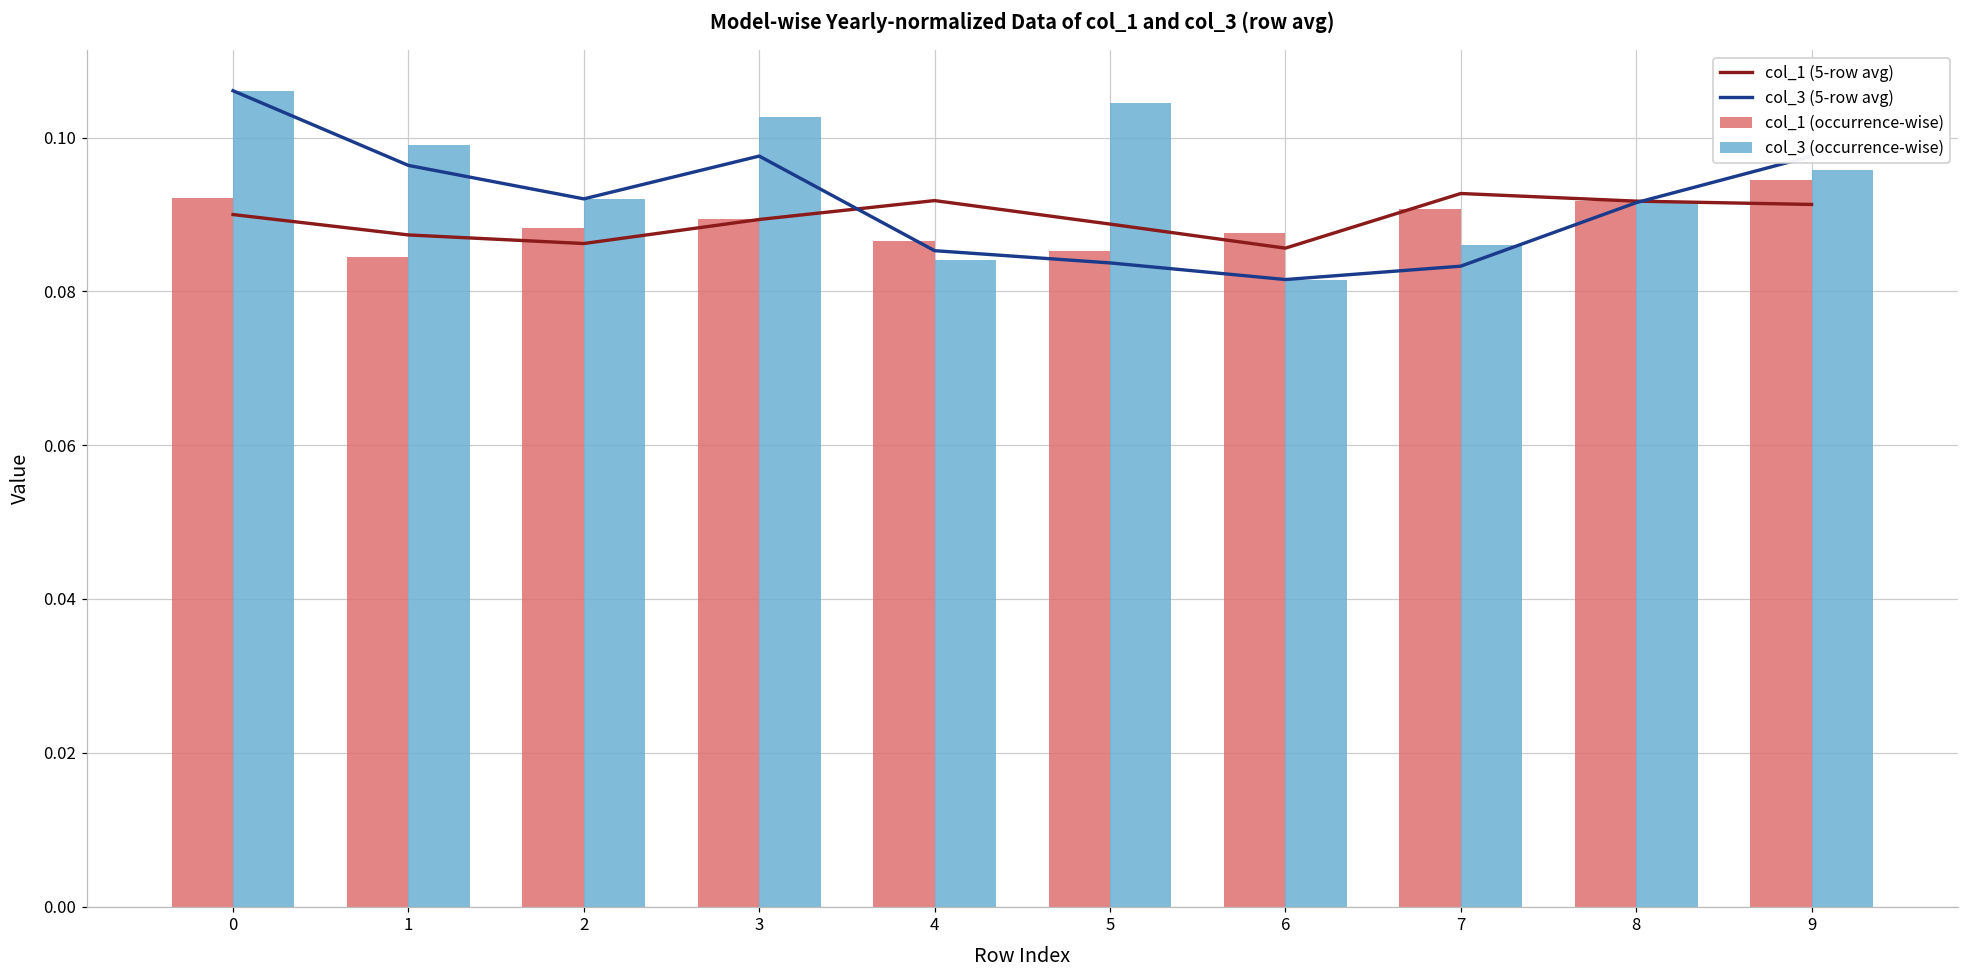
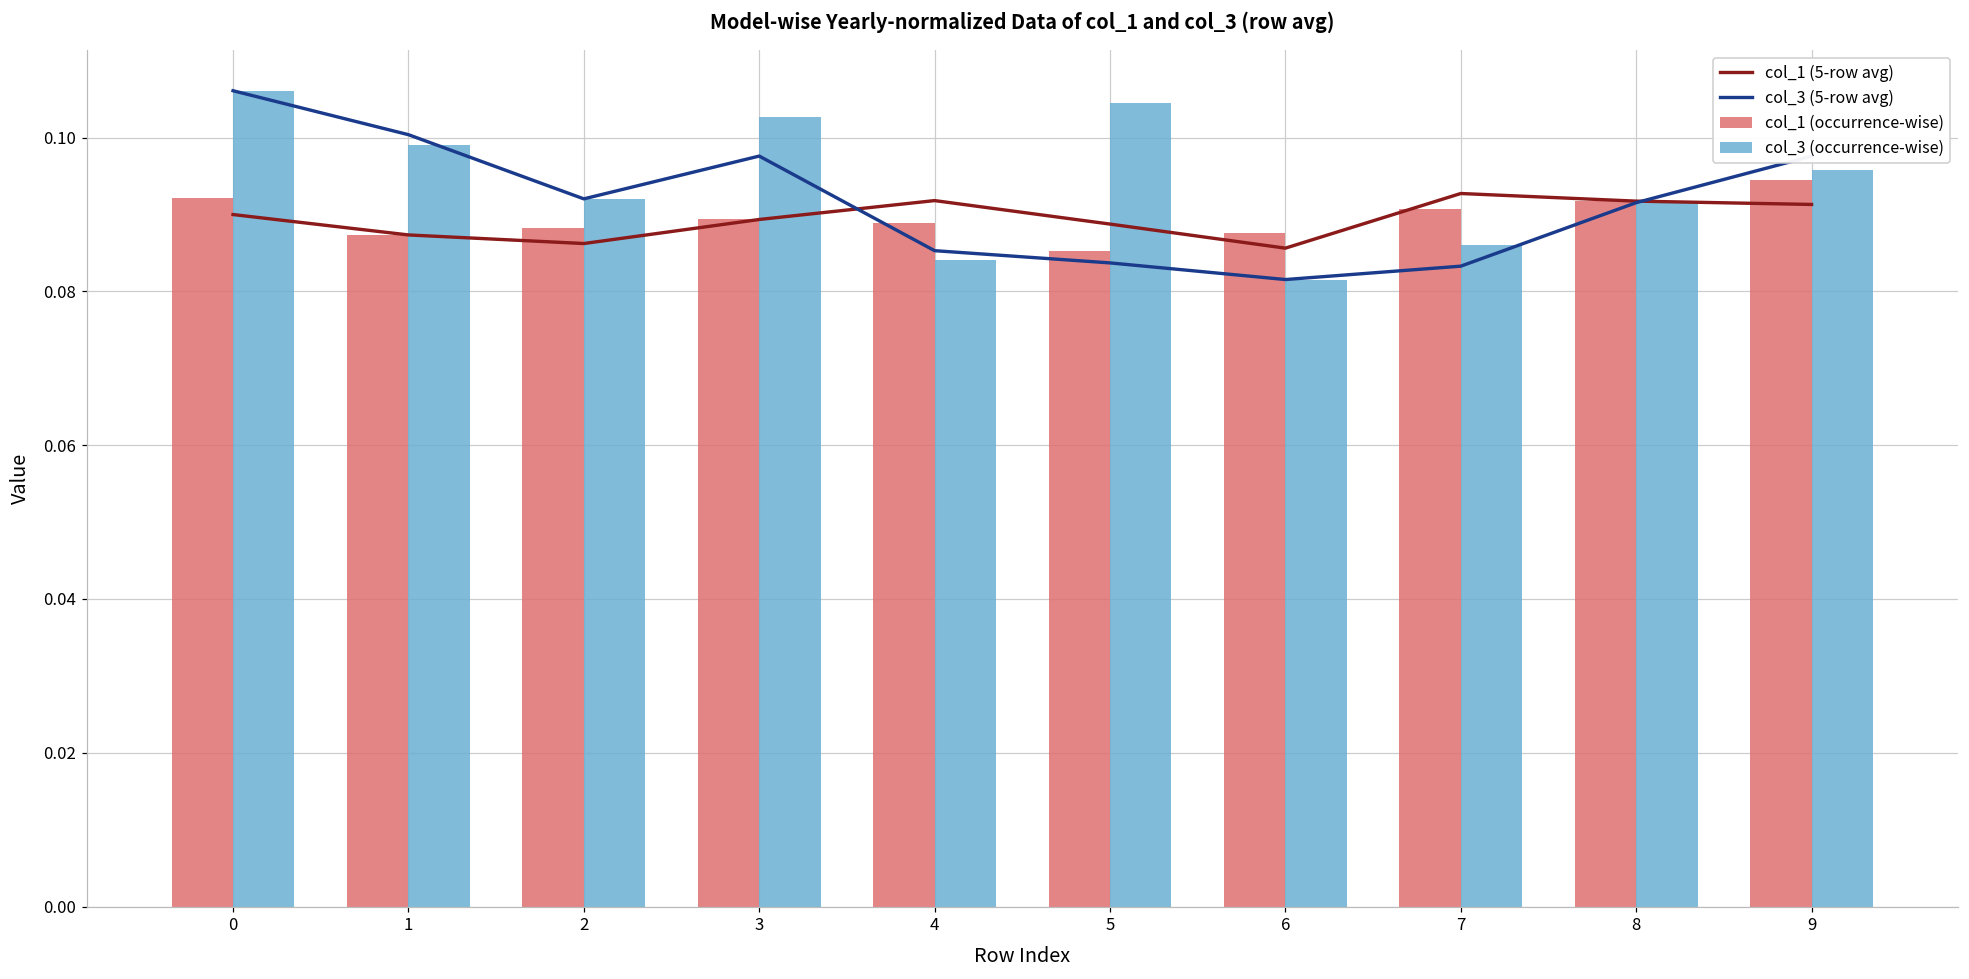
col_1 (occurrence-wise), 1: 0.085 -> 0.087
col_3 (5-row avg), 1: 0.096 -> 0.100
col_1 (occurrence-wise), 4: 0.087 -> 0.089
